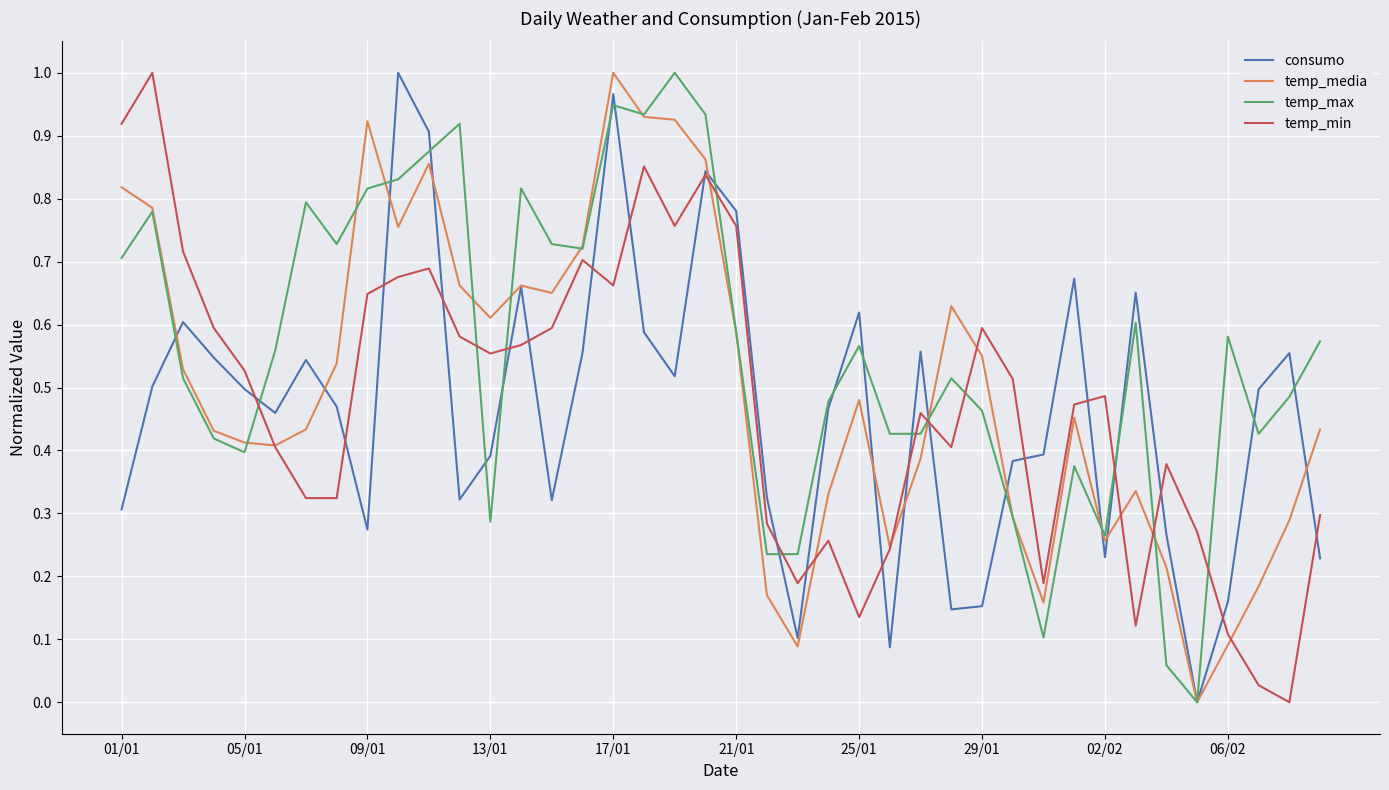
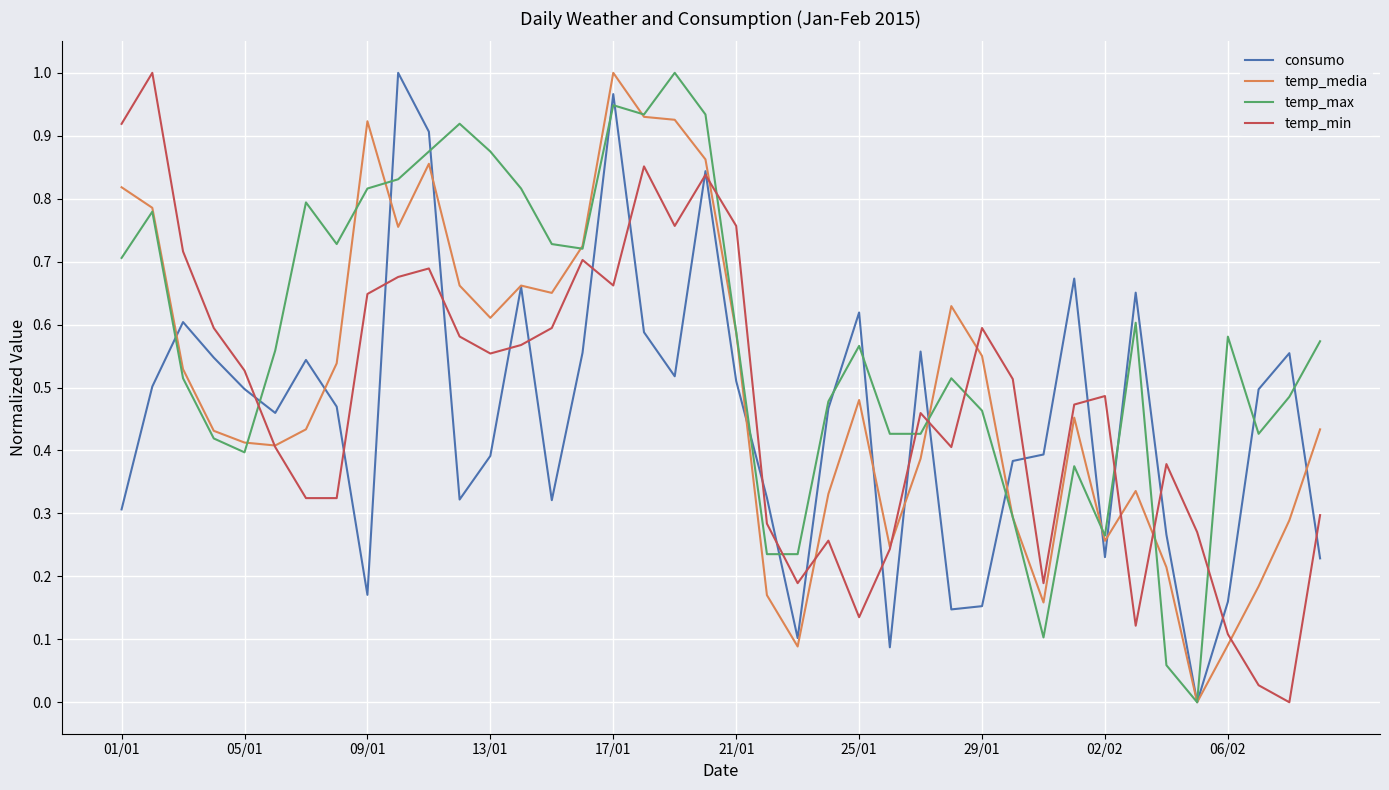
consumo, 09/01: 0.27 -> 0.17
temp_max, 13/01: 0.29 -> 0.87
consumo, 21/01: 0.78 -> 0.51
